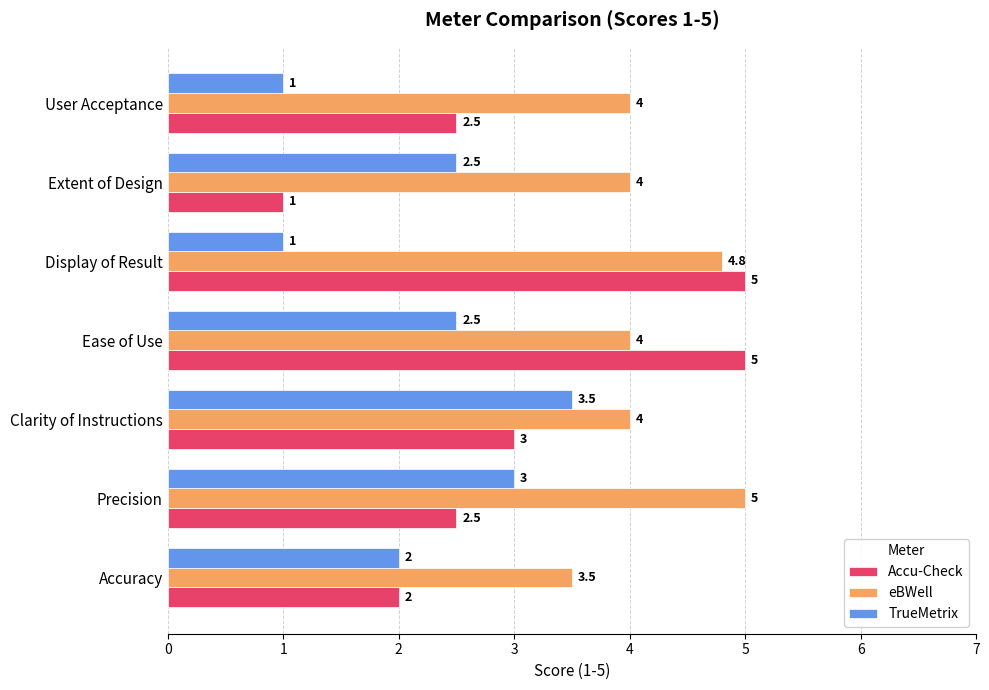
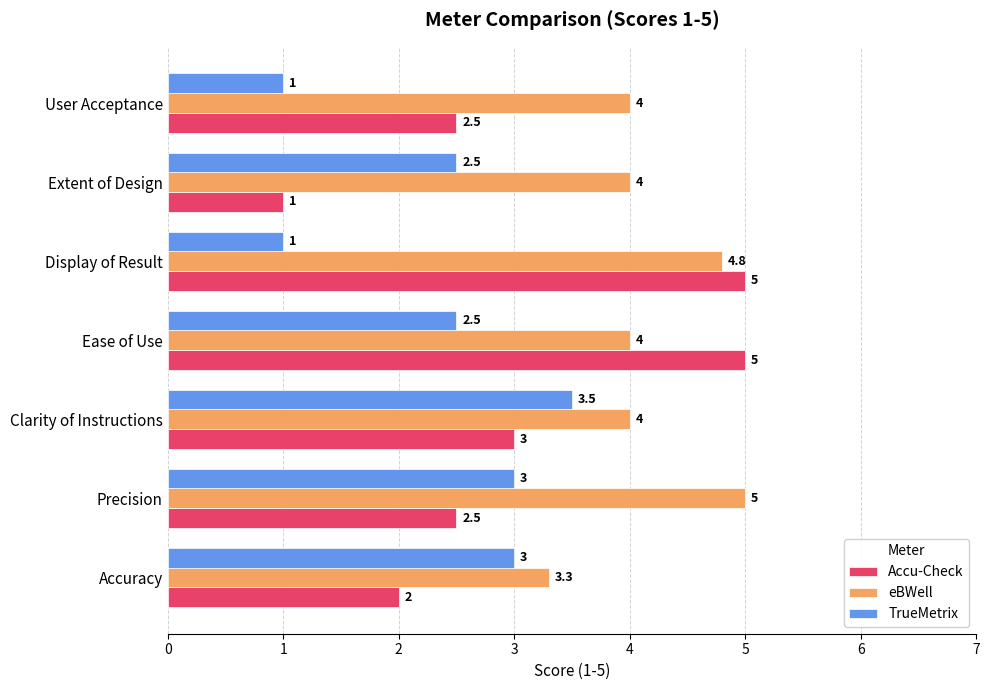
TrueMetrix, Accuracy: 2 -> 3
eBWell, Accuracy: 3.5 -> 3.3
